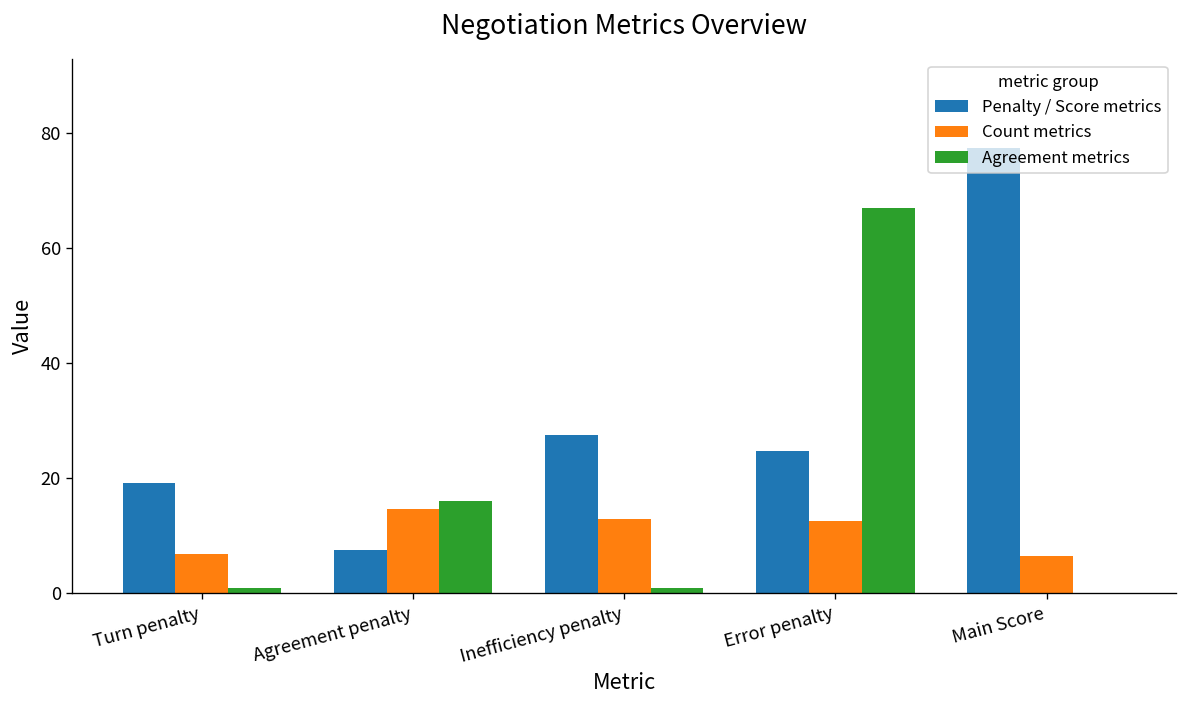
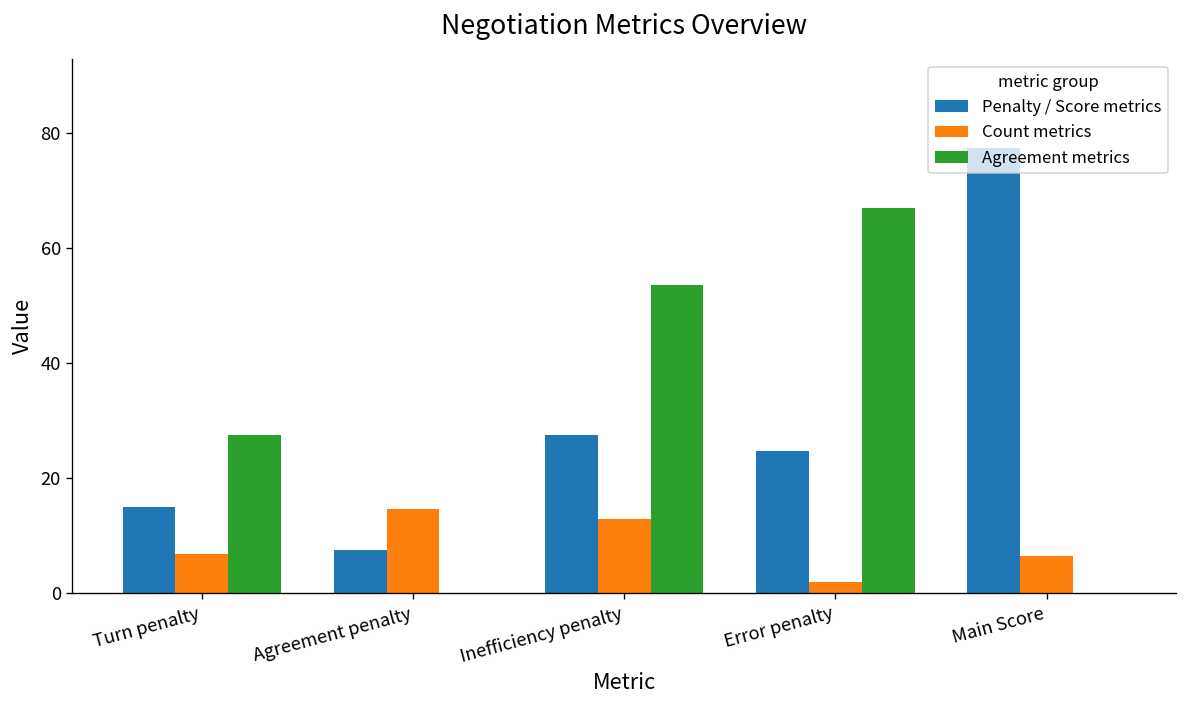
Penalty / Score metrics, Turn penalty: 19 -> 15
Agreement metrics, Turn penalty: 1 -> 28
Agreement metrics, Agreement penalty: 16 -> 0
Agreement metrics, Inefficiency penalty: 1 -> 54
Count metrics, Error penalty: 13 -> 2
